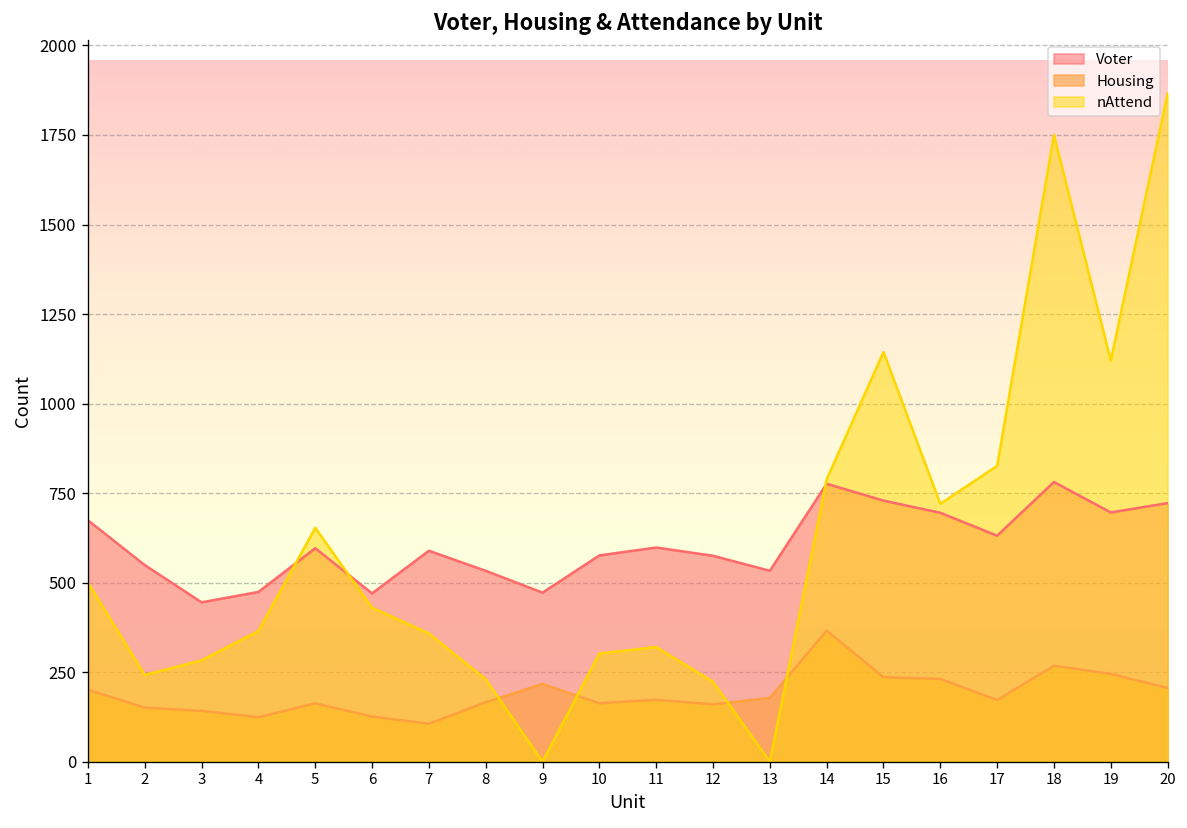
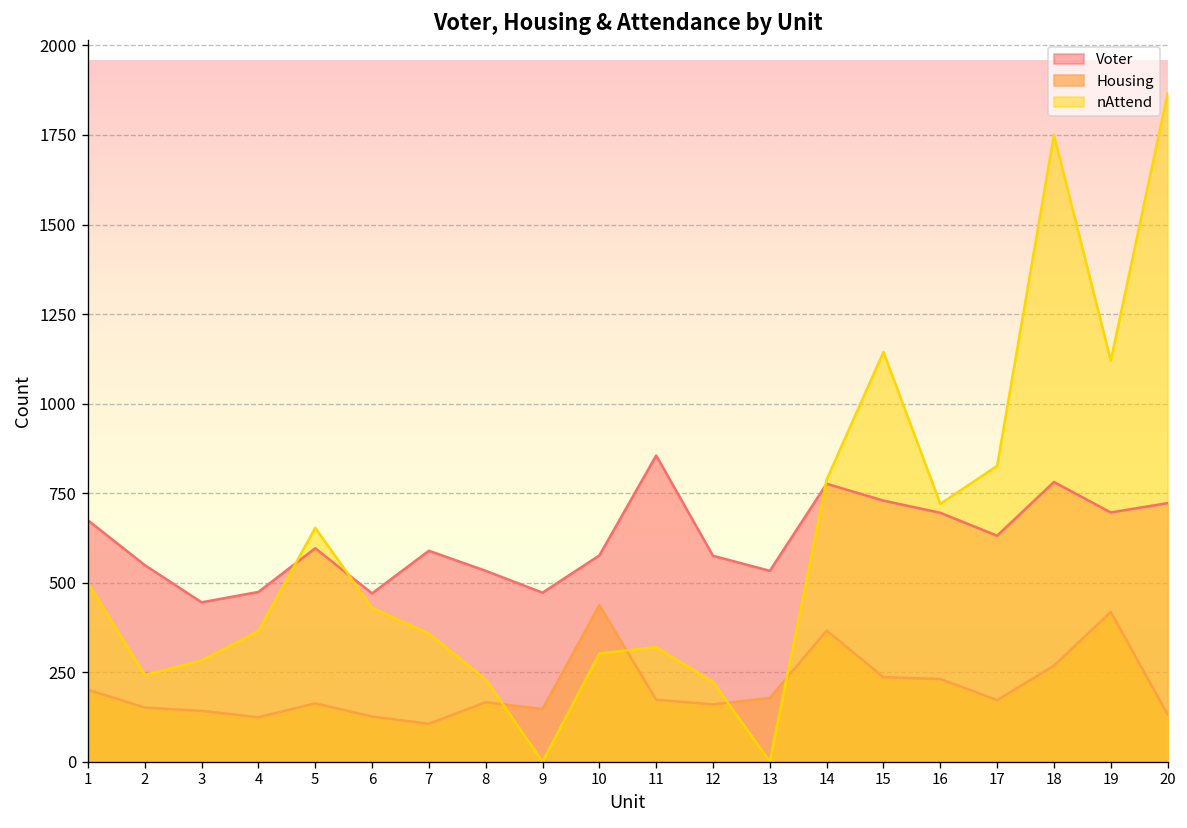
Housing, 9: 220 -> 150
Housing, 10: 160 -> 440
Voter, 11: 600 -> 860
Housing, 19: 250 -> 420
Housing, 20: 210 -> 130
